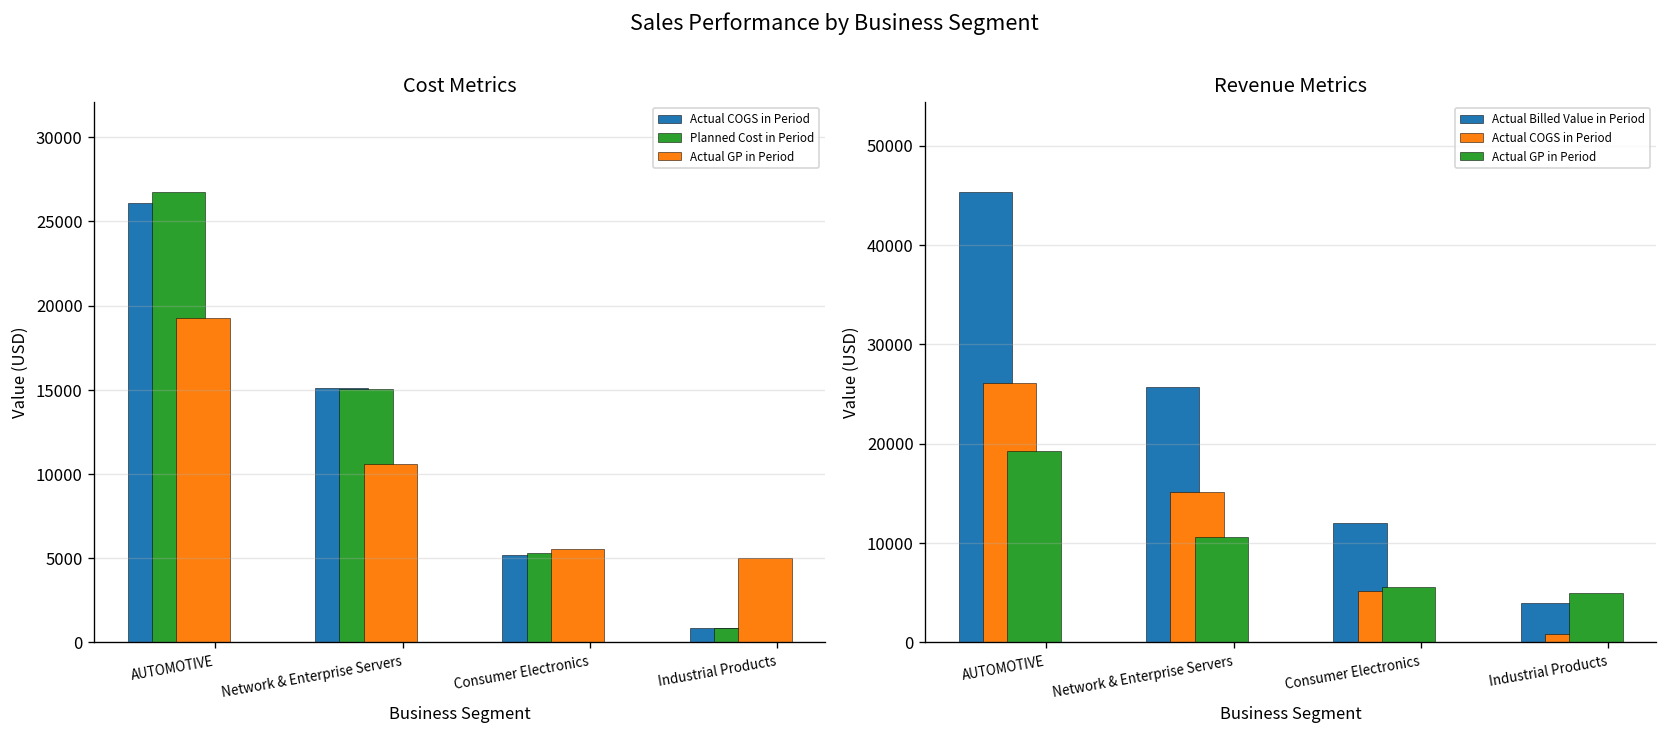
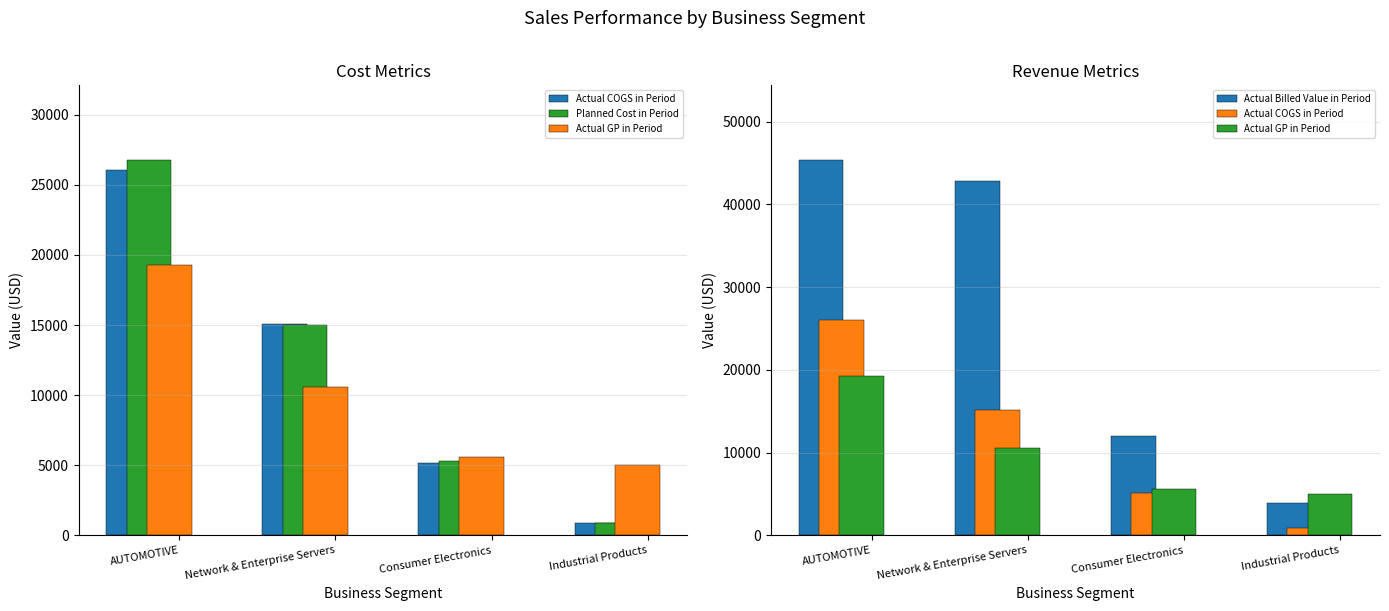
Revenue Metrics, Actual Billed Value in Period, Network & Enterprise Servers: 26000 -> 43000
